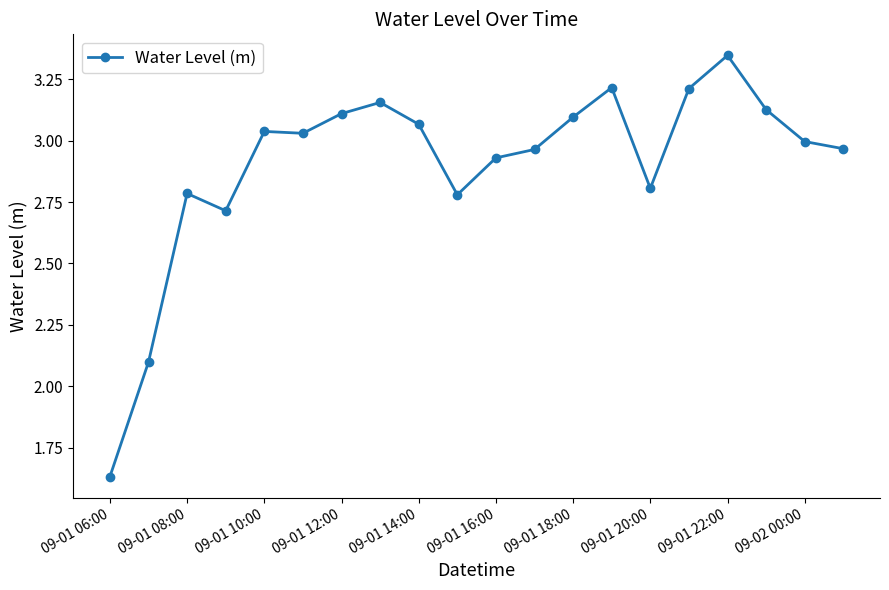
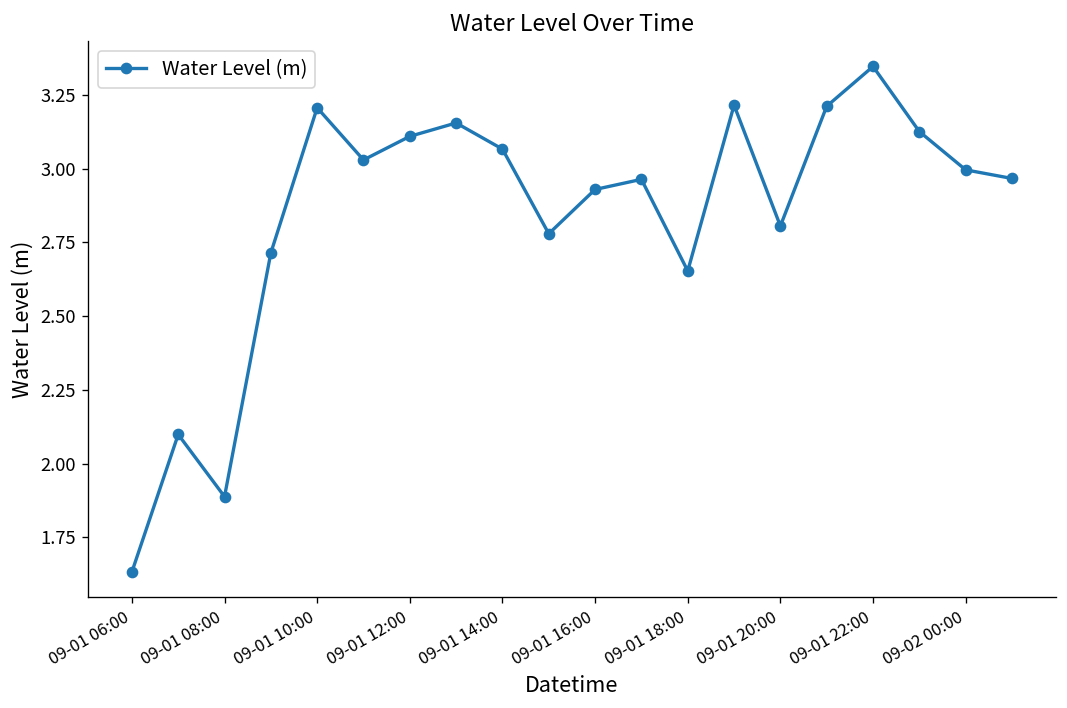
09-01 08:00: 2.78 -> 1.89
09-01 10:00: 3.04 -> 3.21
09-01 18:00: 3.10 -> 2.65
